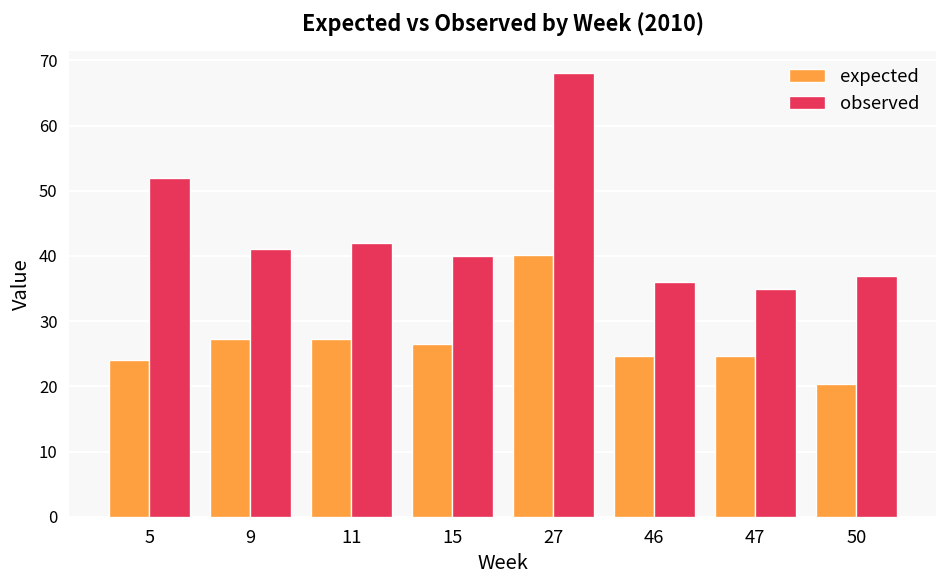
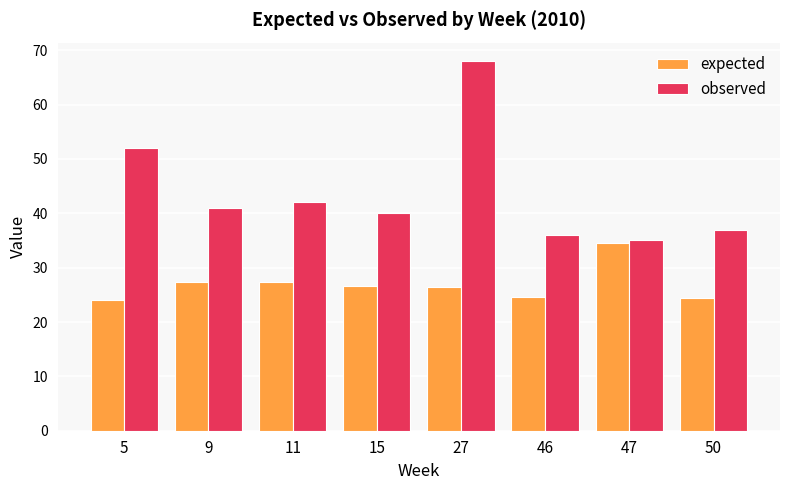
expected, 27: 40 -> 26
expected, 47: 25 -> 34
expected, 50: 20 -> 24
